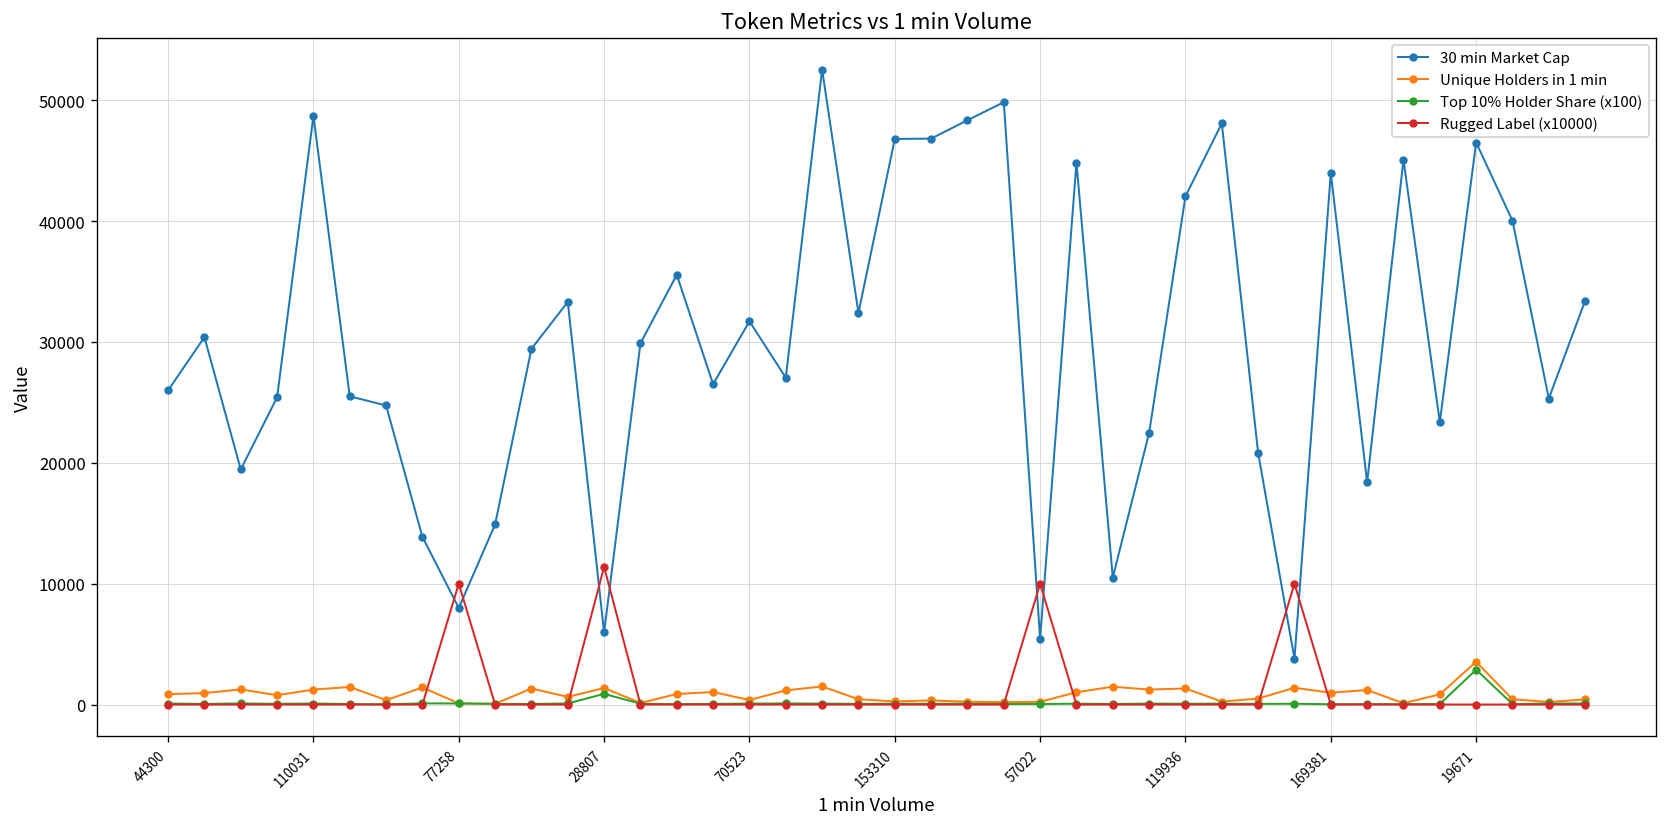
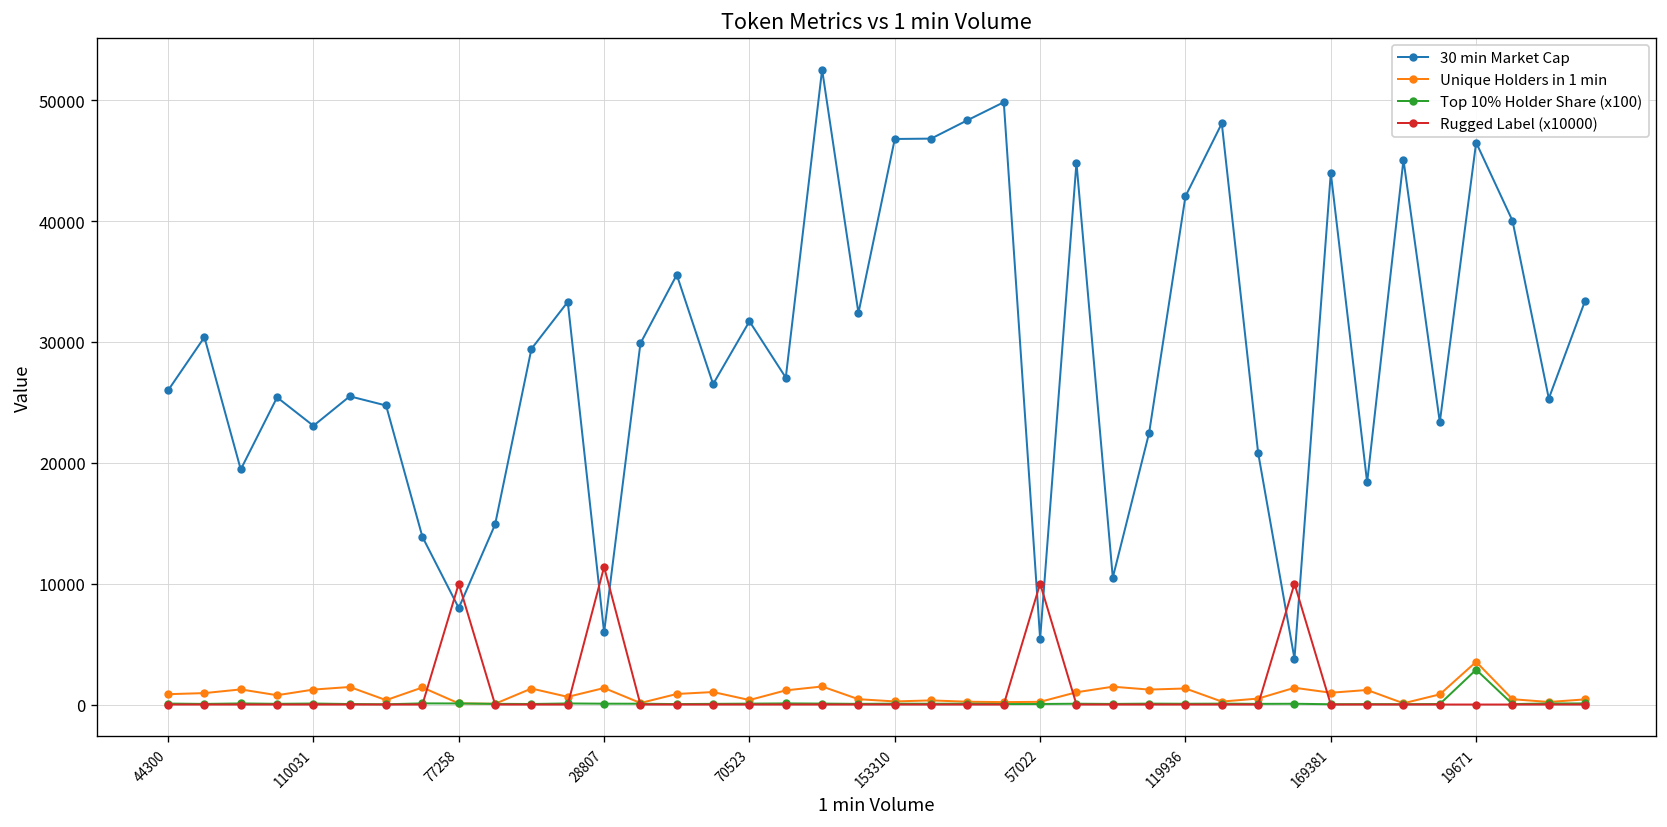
30 min Market Cap, 110031: 48700 -> 23100
Top 10% Holder Share (x100), 28807: 900 -> 100
